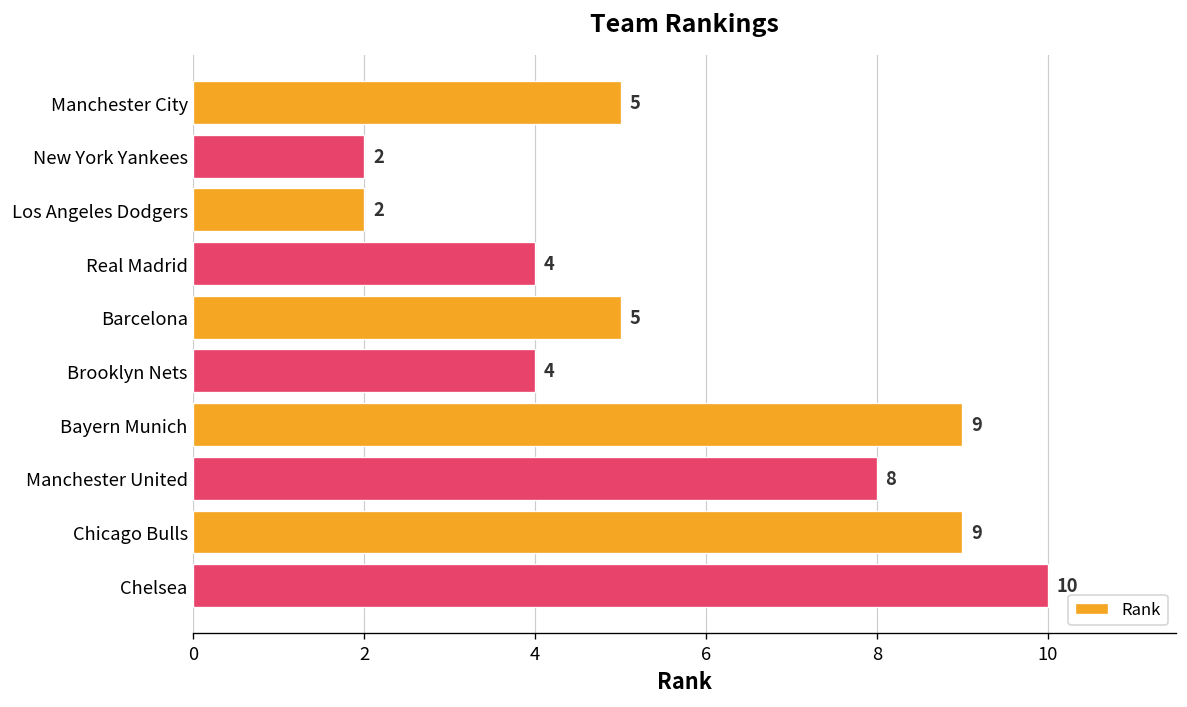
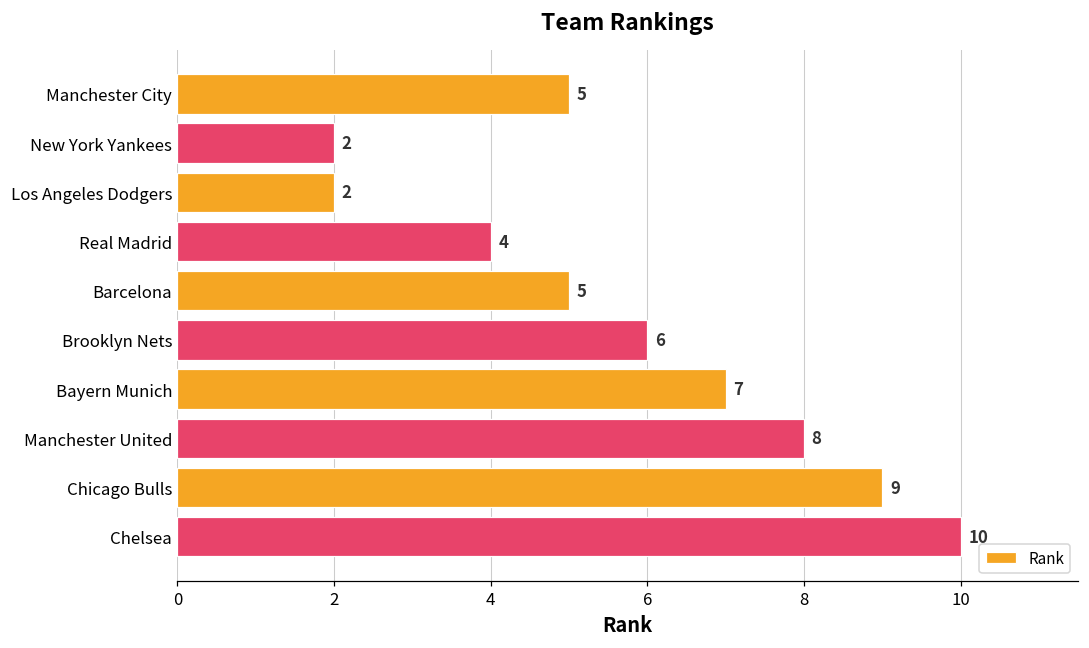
Brooklyn Nets: 4 -> 6
Bayern Munich: 9 -> 7
